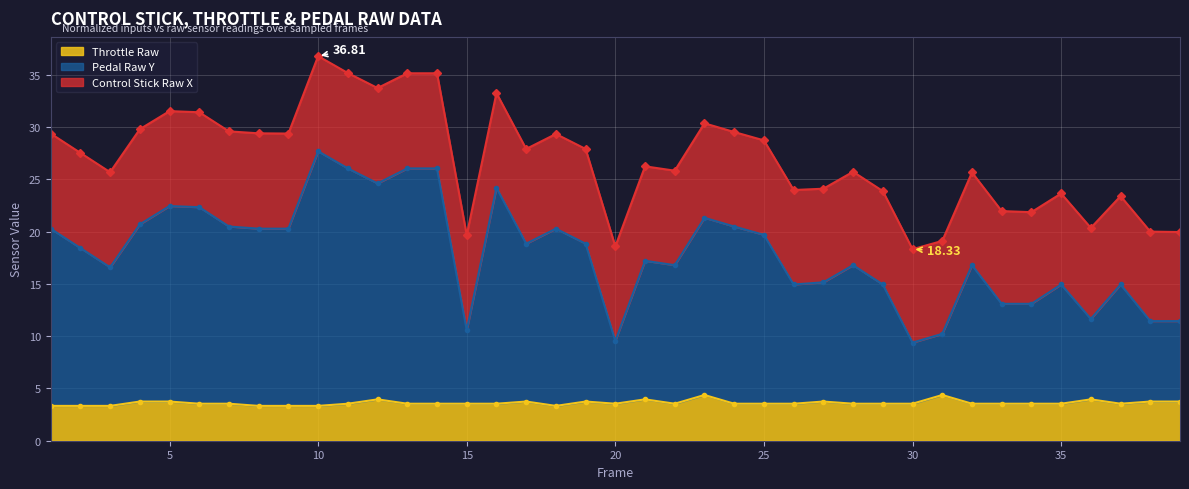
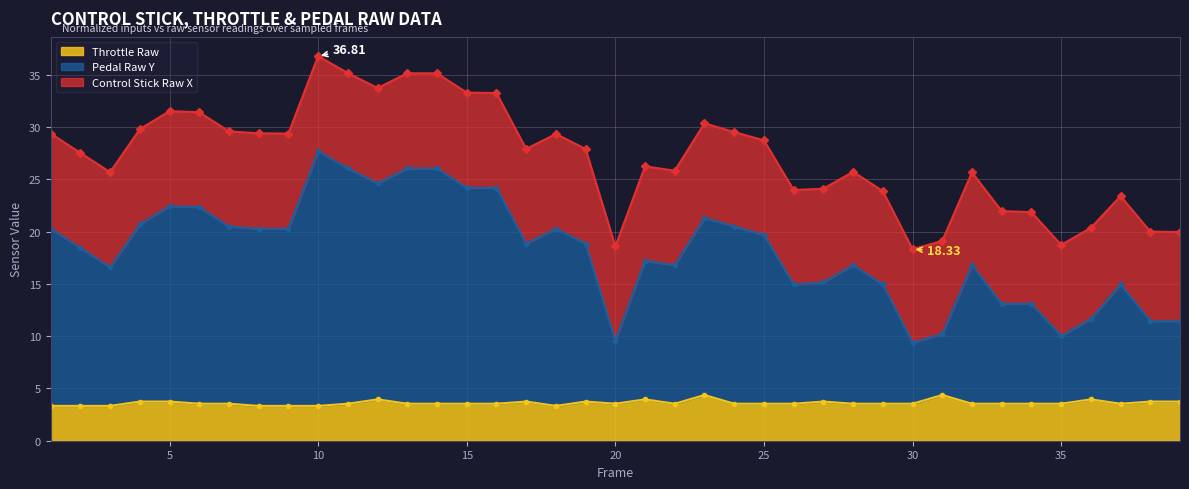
Pedal Raw Y, 15: 7.0 -> 20.7
Pedal Raw Y, 35: 11.4 -> 6.5
